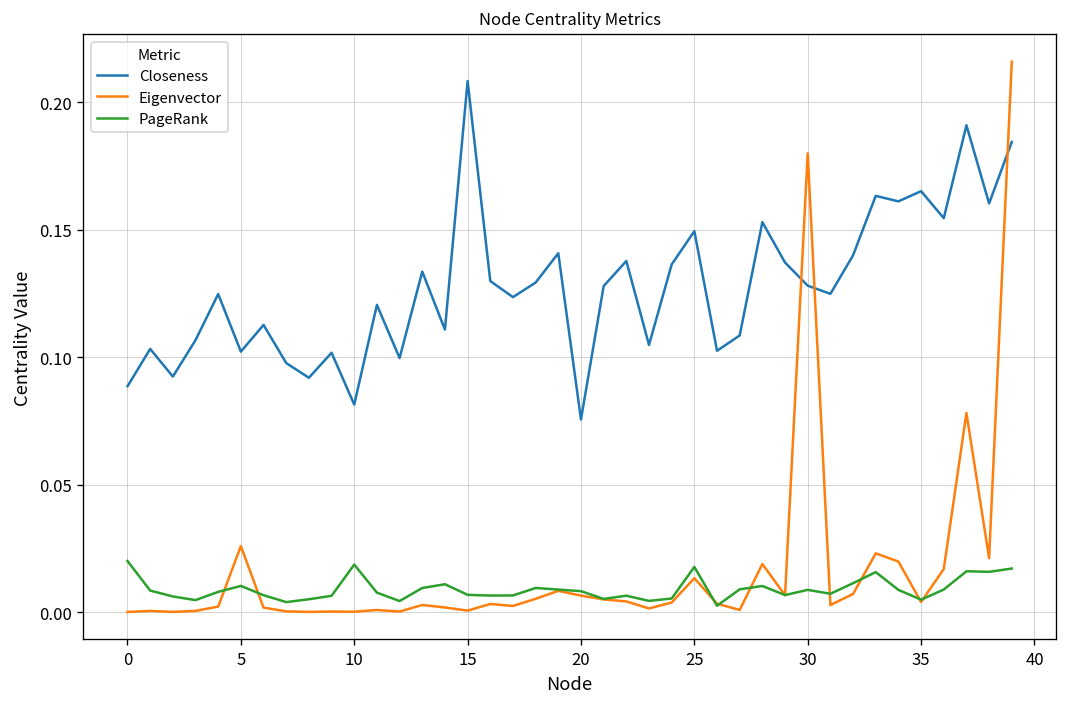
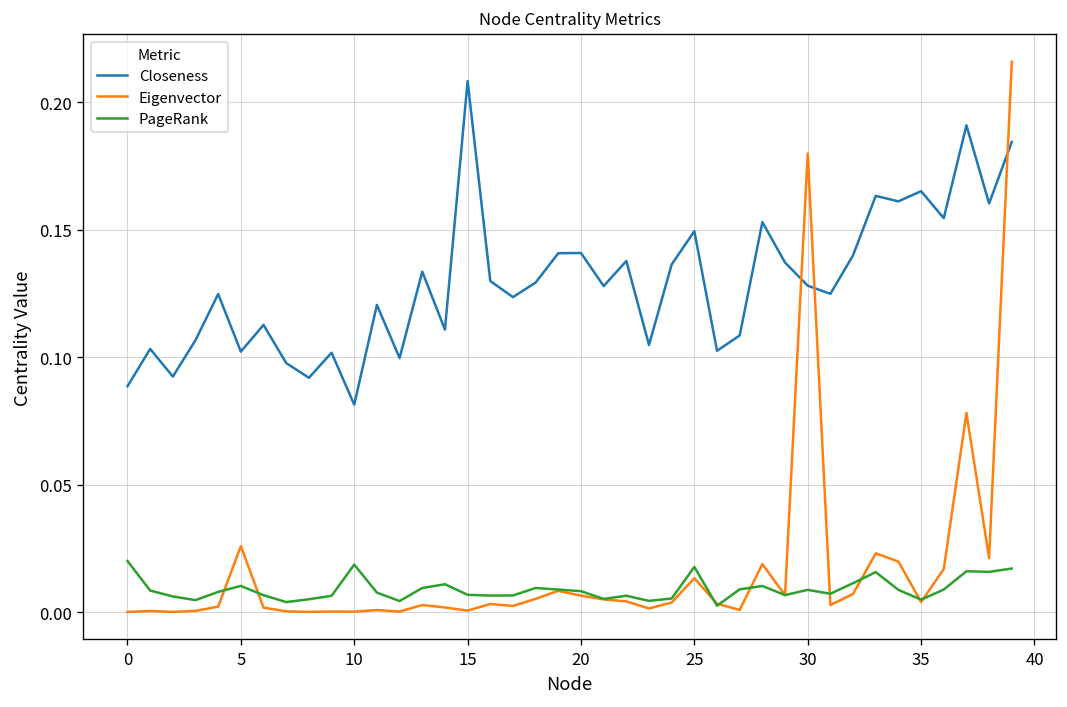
Closeness, 20: 0.076 -> 0.141
